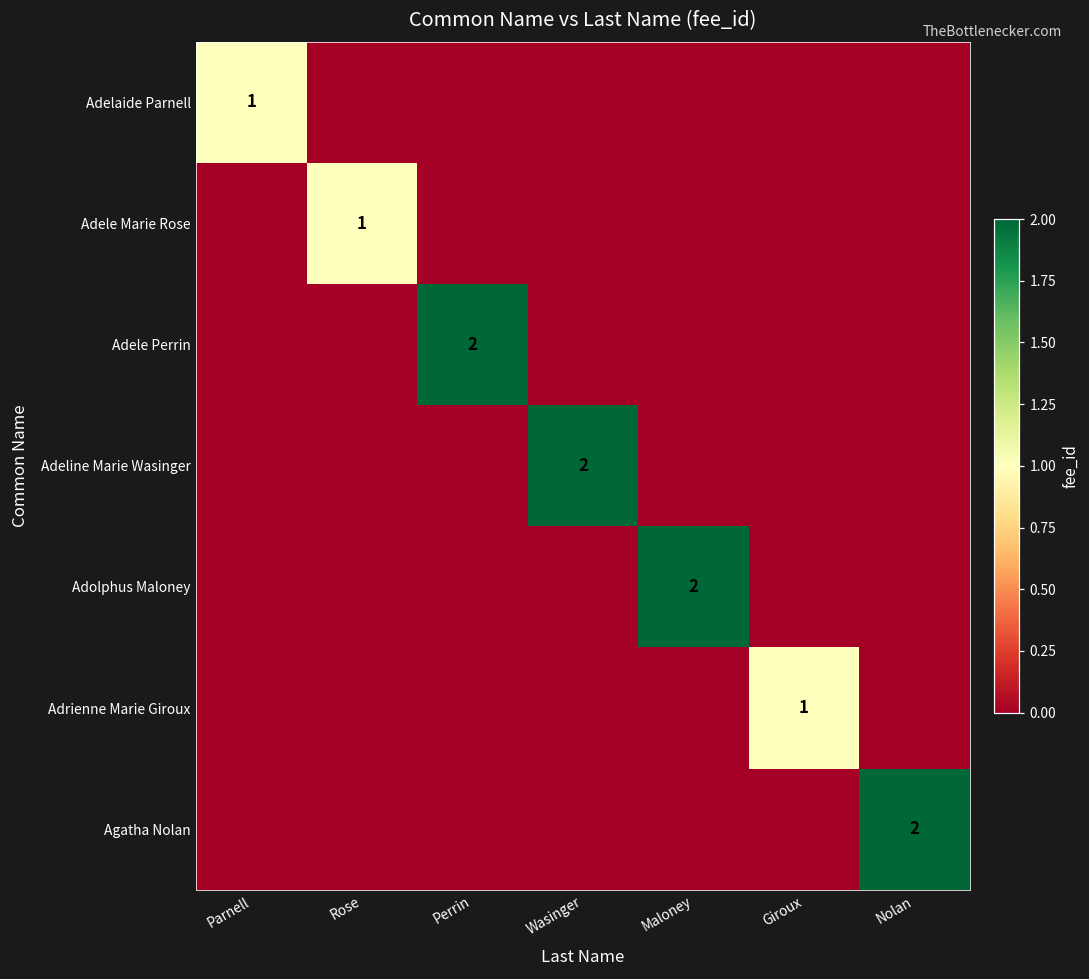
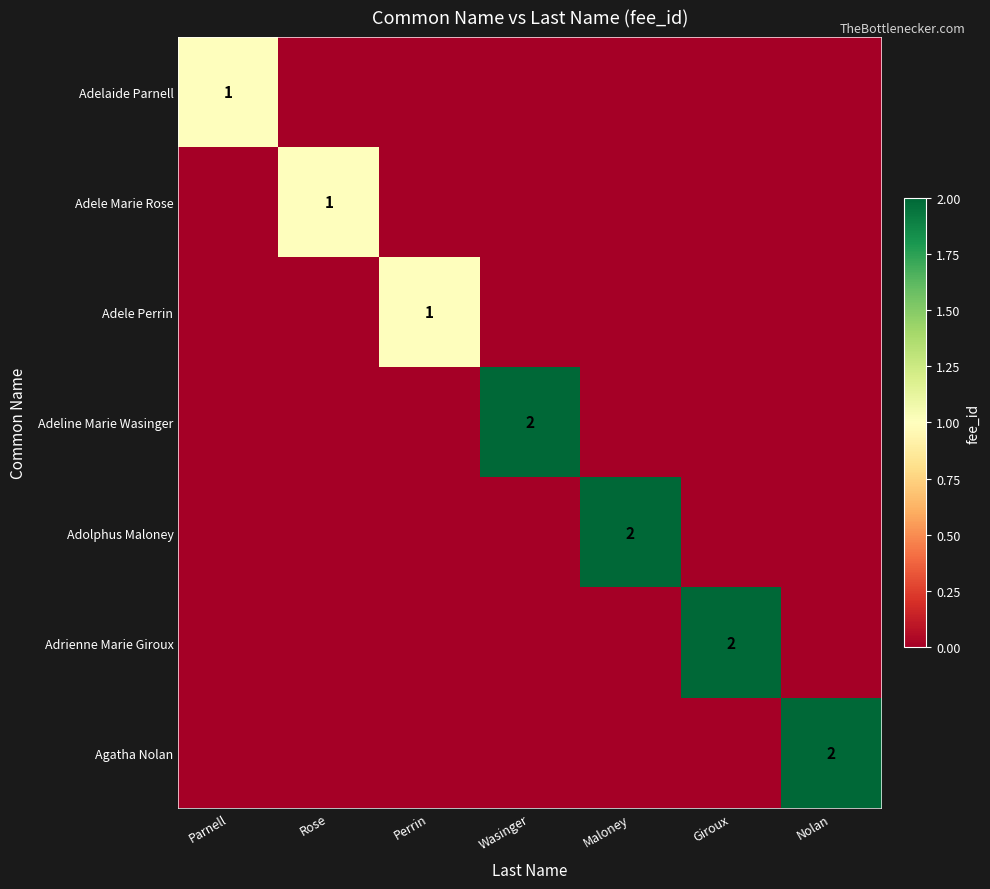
Adele Perrin, Perrin: 2 -> 1
Adrienne Marie Giroux, Giroux: 1 -> 2
